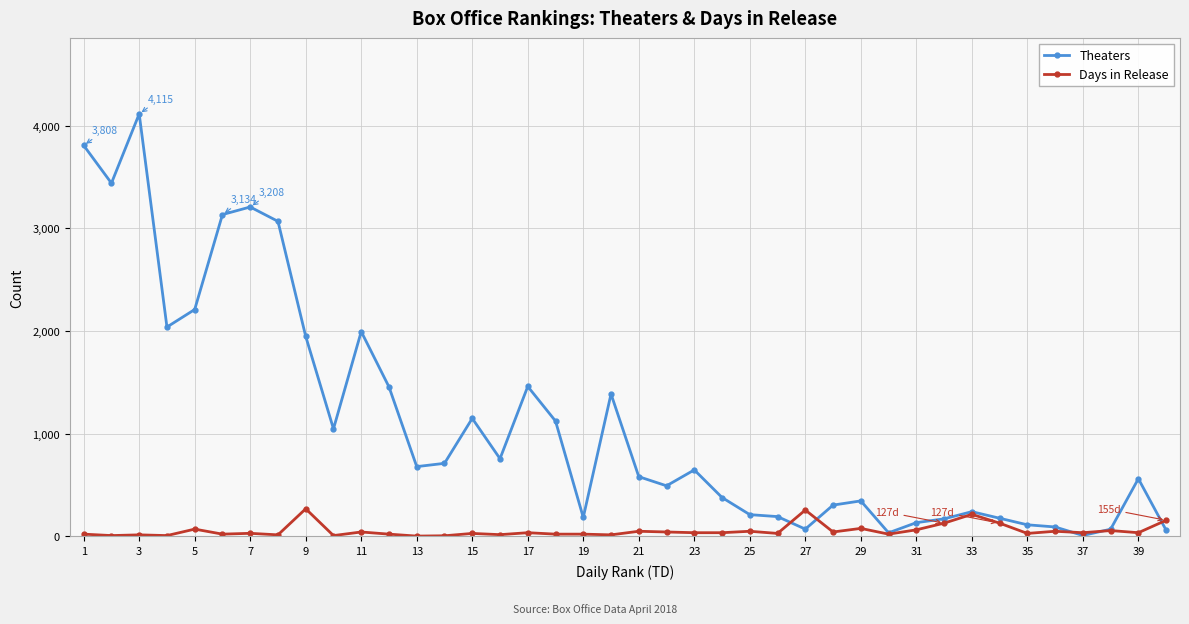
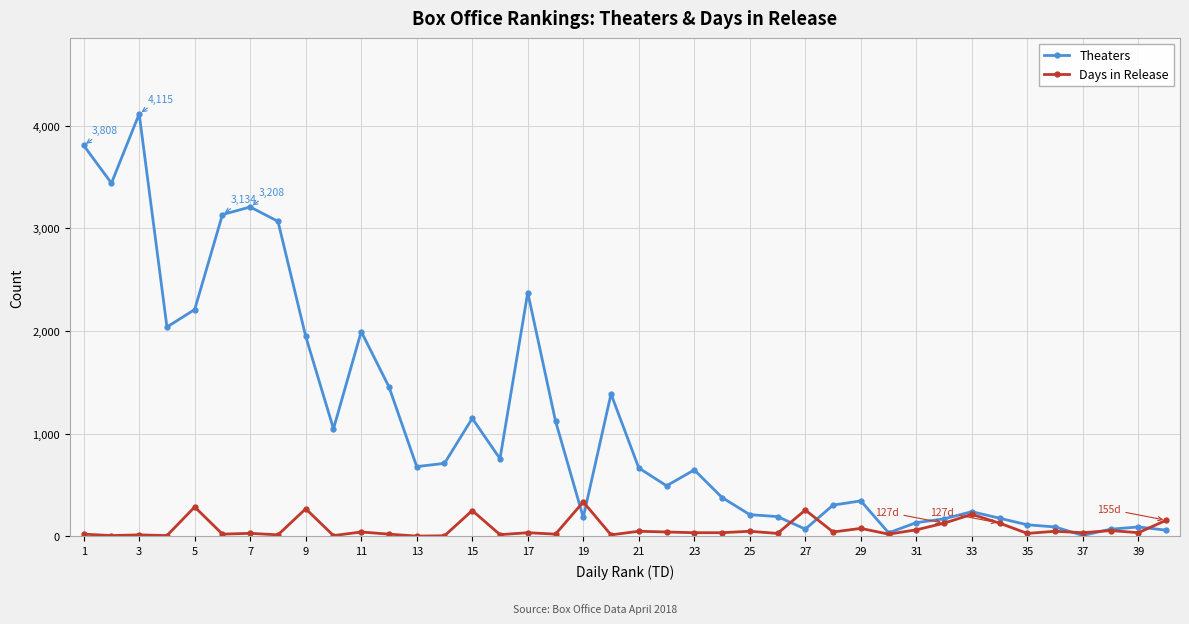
Days in Release, 5: 70 -> 290
Days in Release, 15: 30 -> 250
Theaters, 17: 1,460 -> 2,370
Days in Release, 19: 20 -> 330
Theaters, 21: 580 -> 670
Theaters, 39: 560 -> 90
